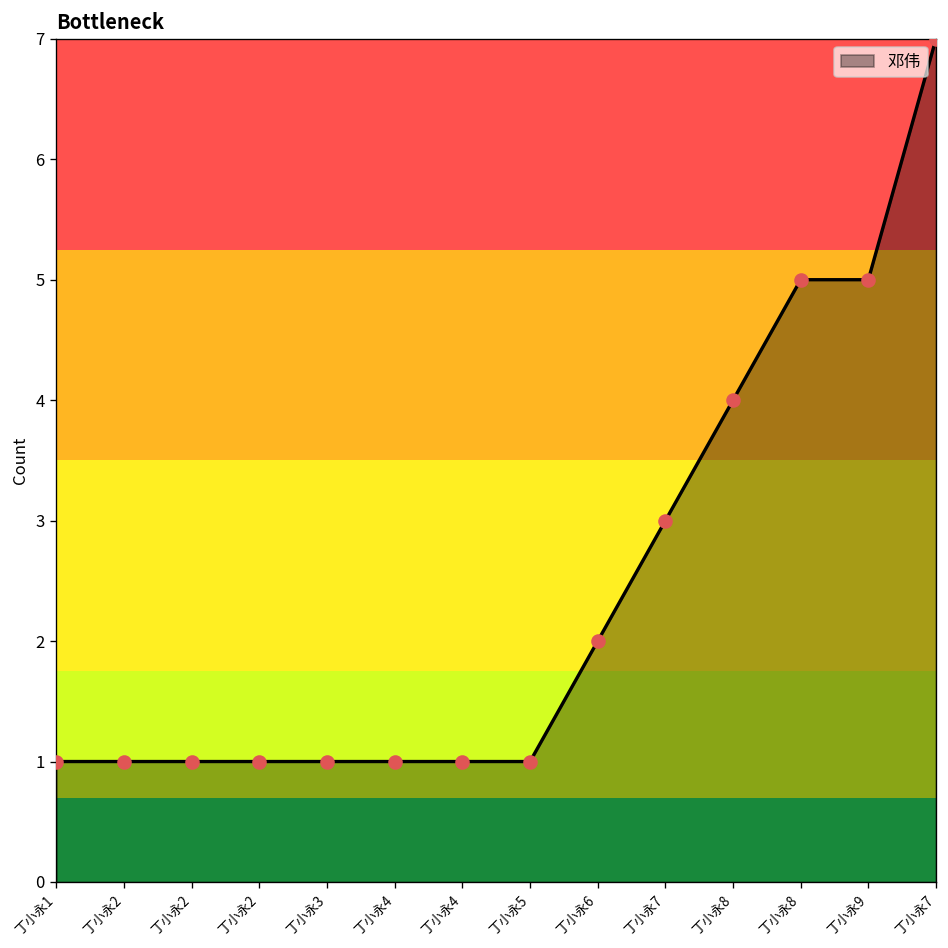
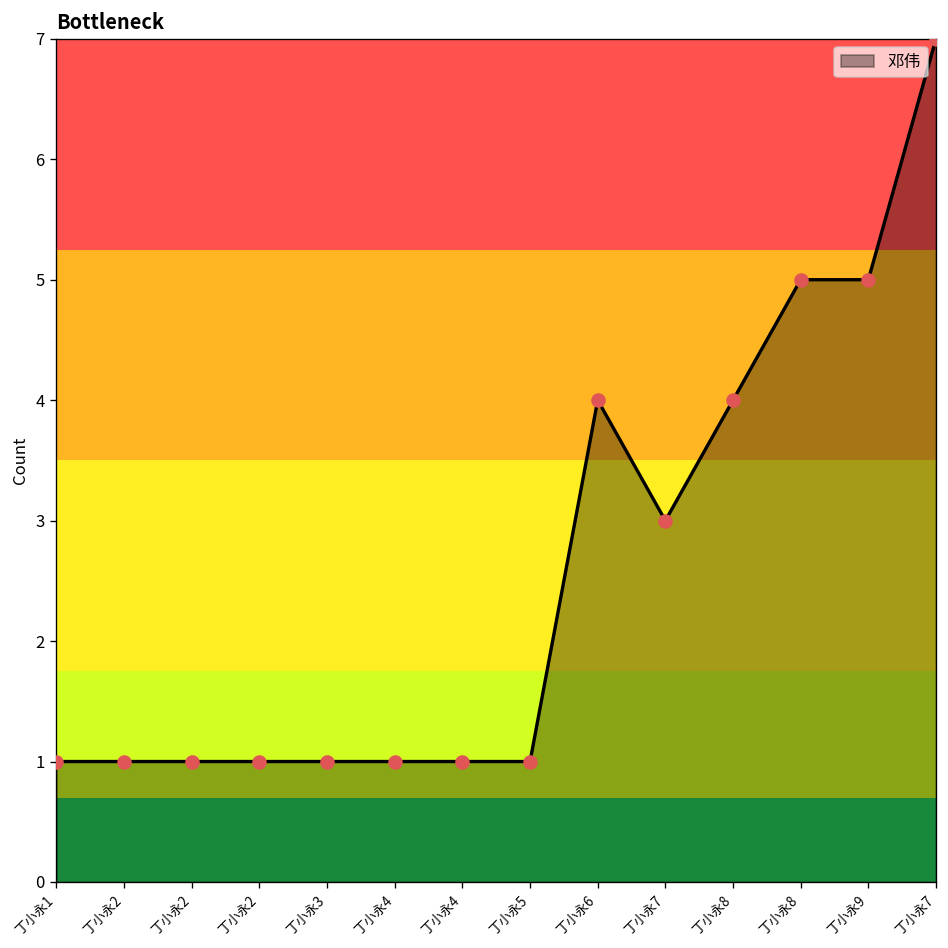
丁小永6: 2 -> 4
